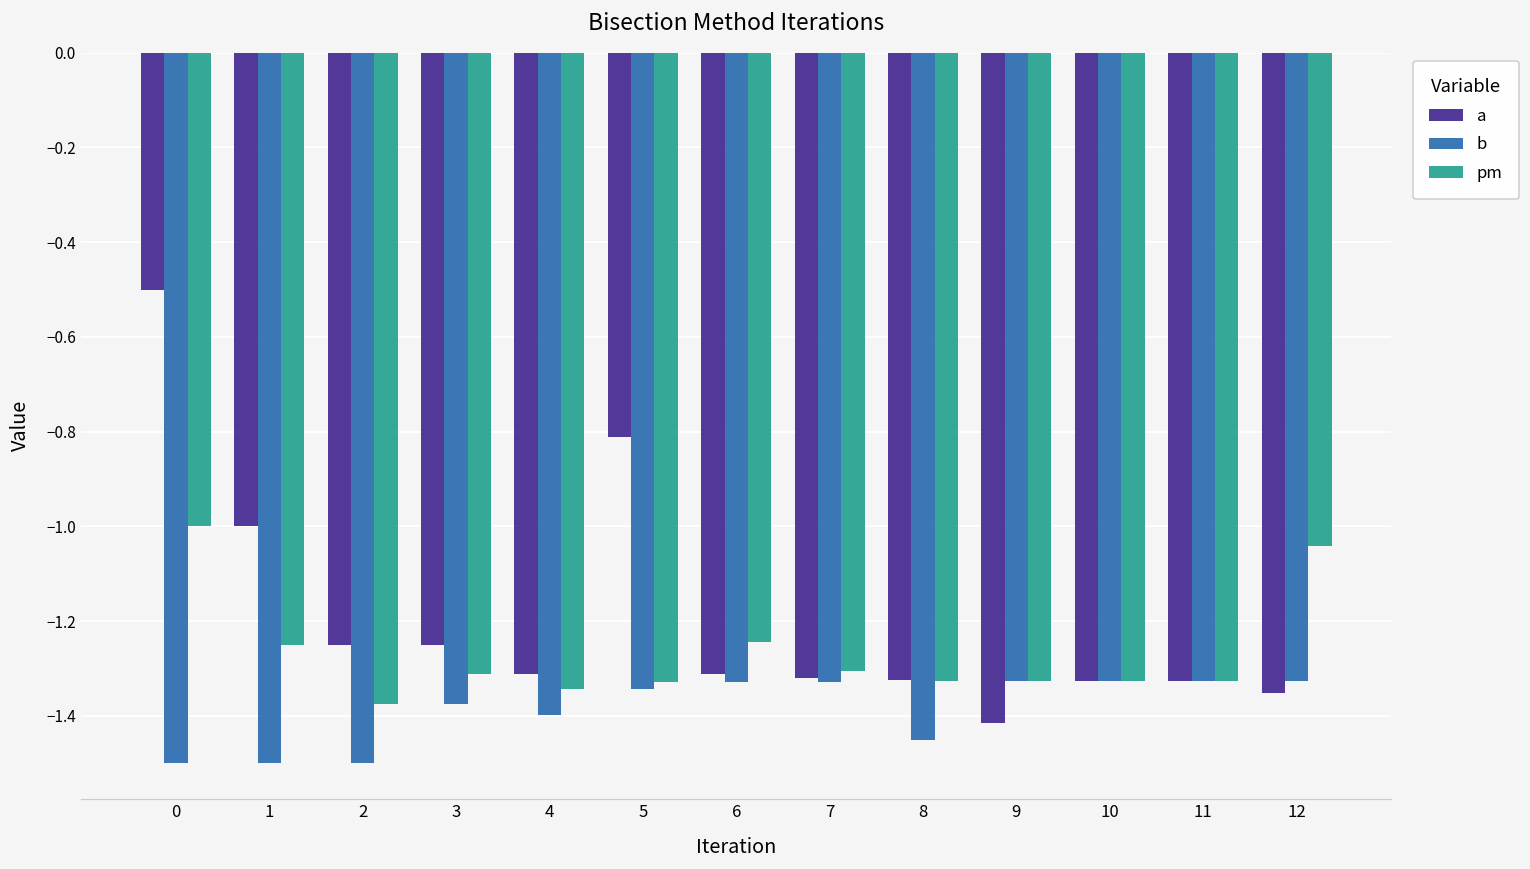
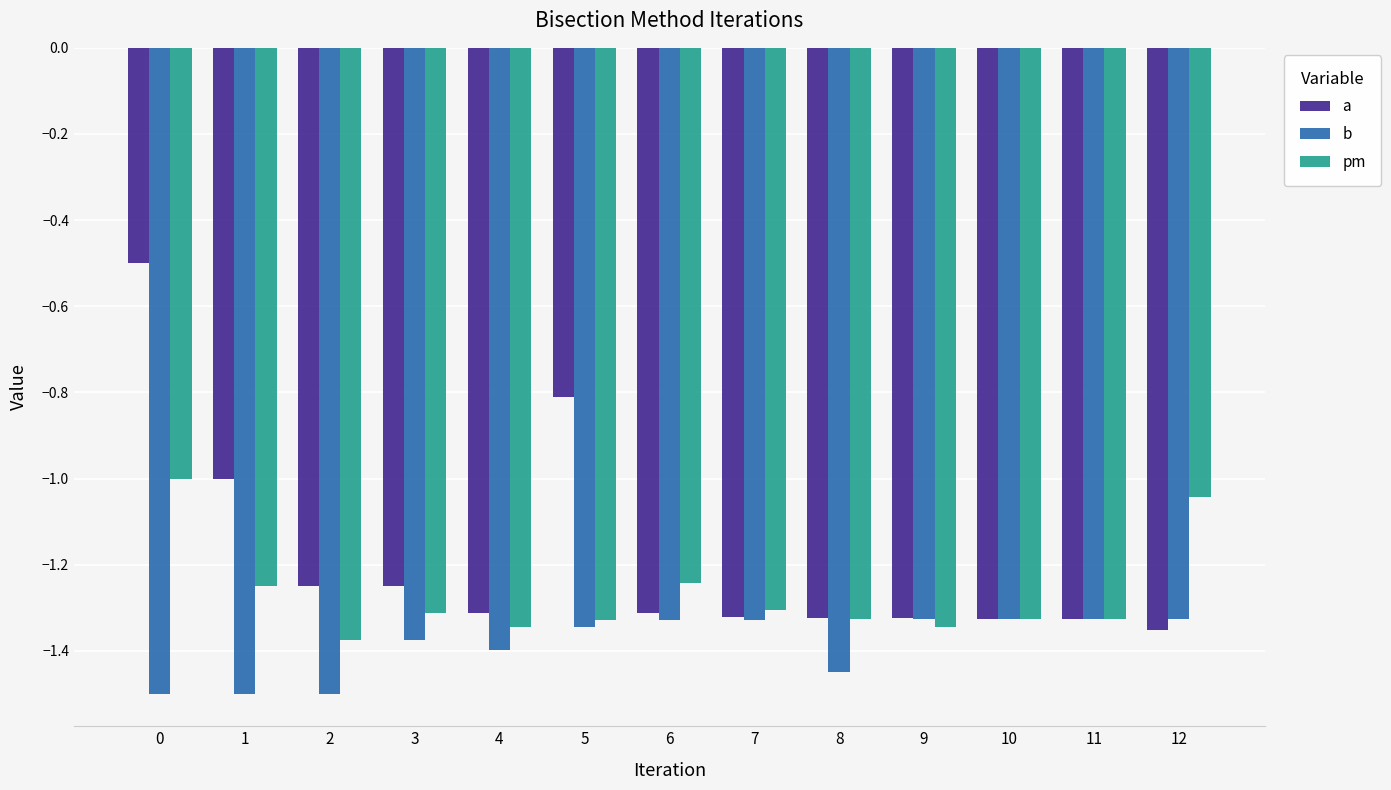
a, 9: -1.42 -> -1.32
pm, 9: -1.33 -> -1.34
